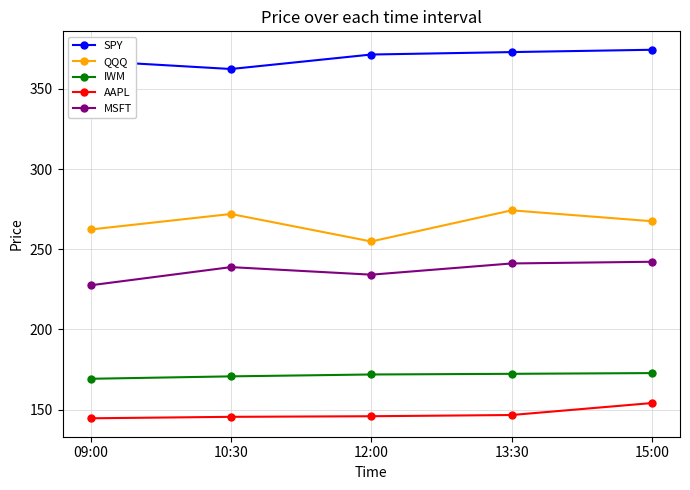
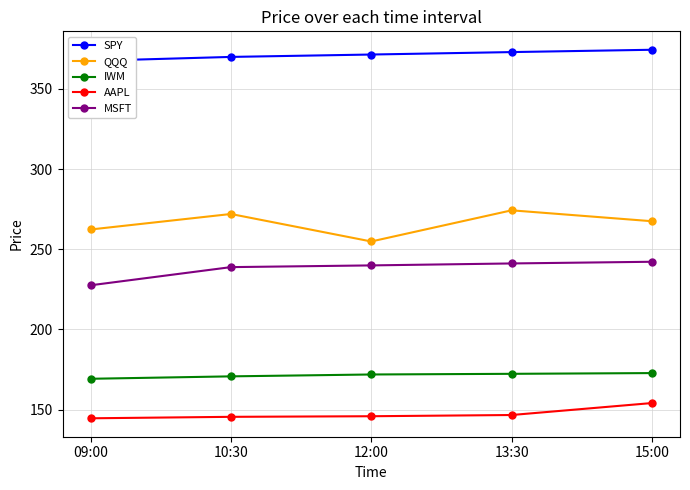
SPY, 10:30: 362 -> 370
MSFT, 12:00: 234 -> 240
